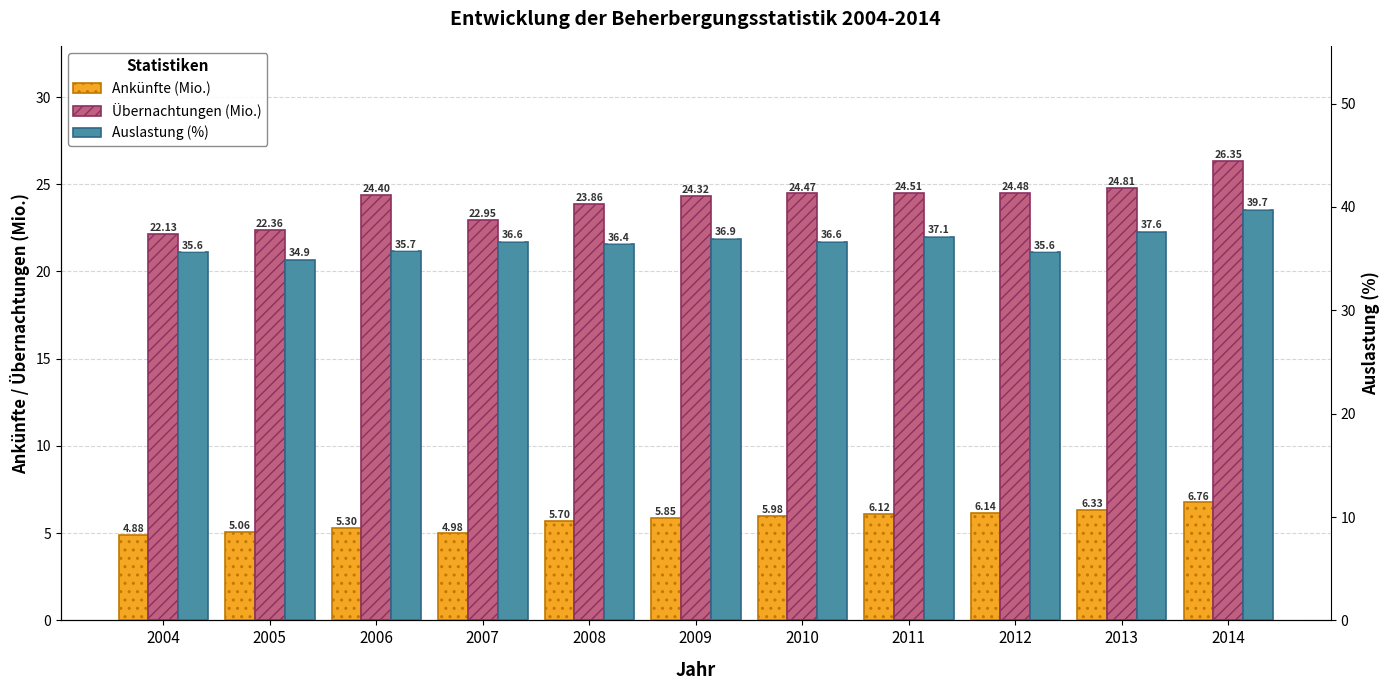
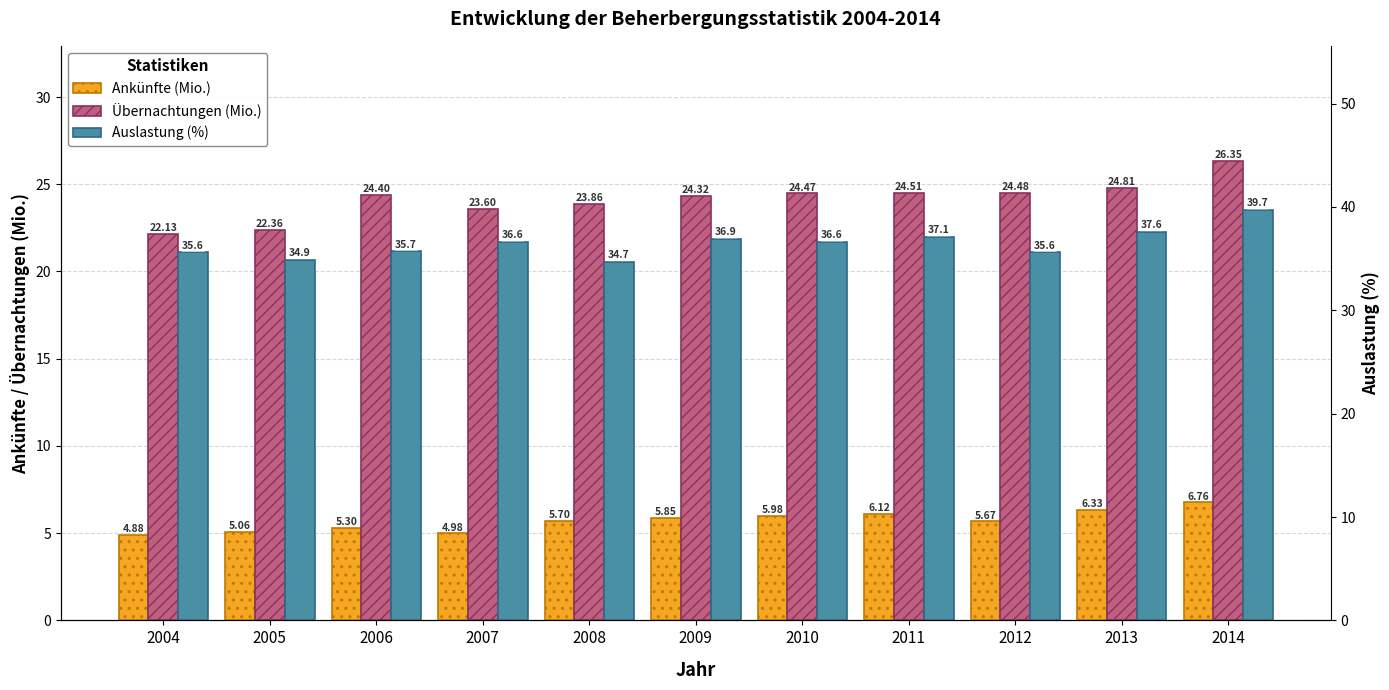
Übernachtungen (Mio.), 2007: 22.95 -> 23.60
Ankünfte (Mio.), 2012: 6.14 -> 5.67
Auslastung (%), 2008: 36.4 -> 34.7
